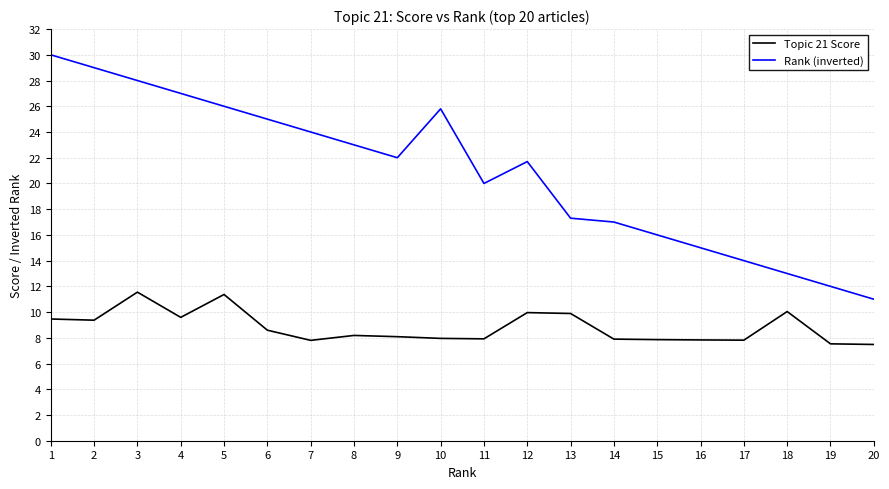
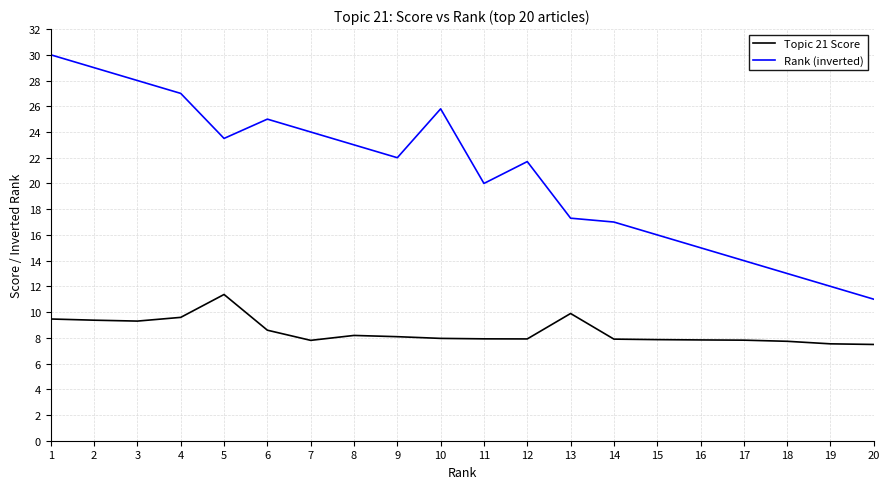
Topic 21 Score, 3: 11.6 -> 9.3
Rank (inverted), 5: 26.0 -> 23.5
Topic 21 Score, 12: 10.0 -> 7.9
Topic 21 Score, 18: 10.0 -> 7.7
